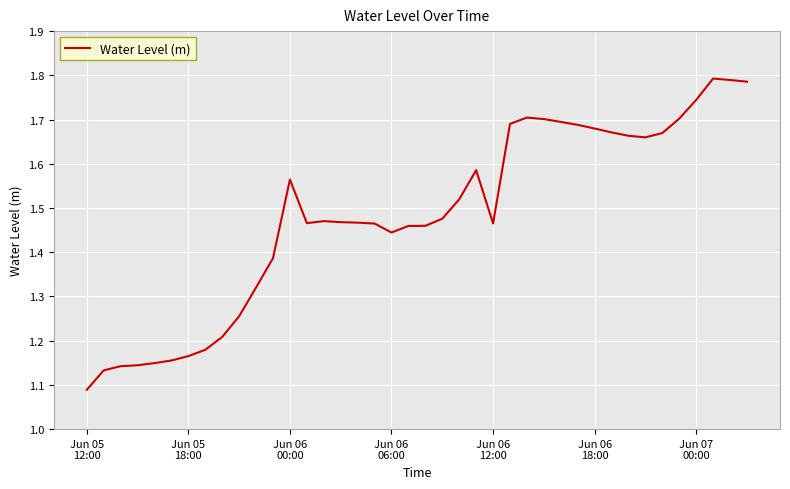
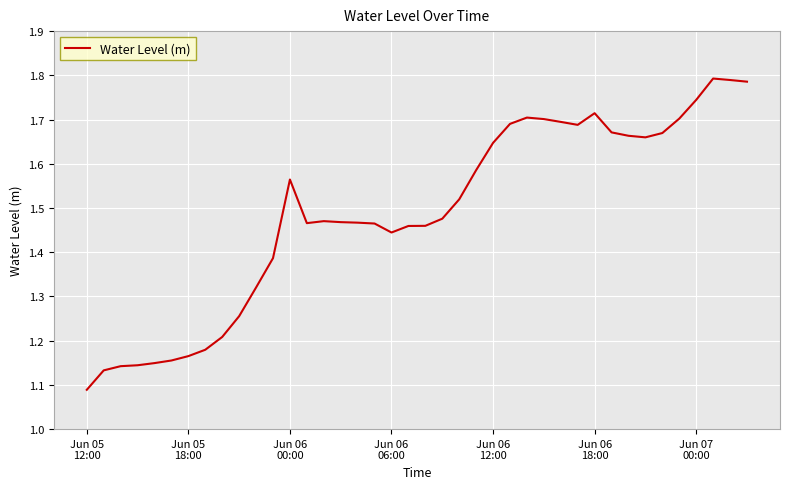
Jun 06 12:00: 1.47 -> 1.65
Jun 06 18:00: 1.68 -> 1.71
